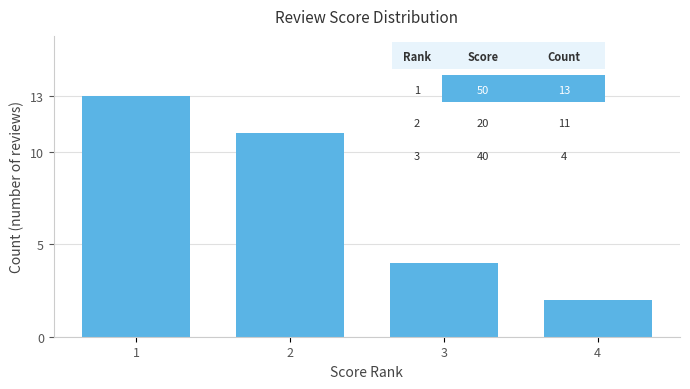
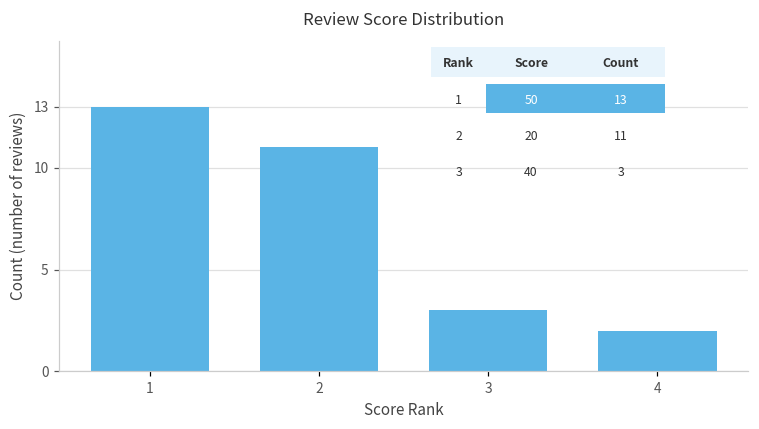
3: 4 -> 3
